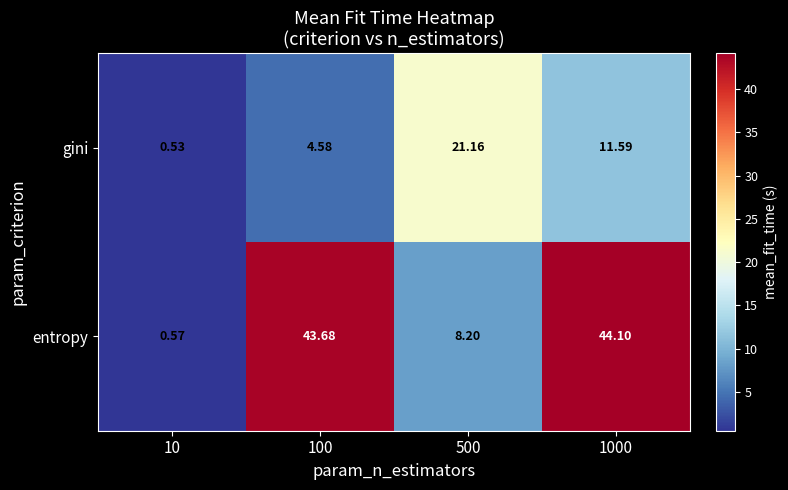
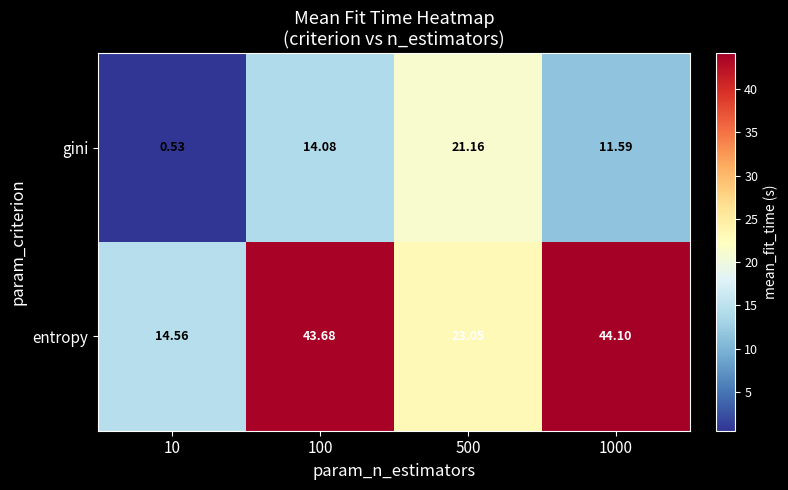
gini, 100: 4.58 -> 14.08
entropy, 10: 0.57 -> 14.56
entropy, 500: 8.20 -> 23.05
